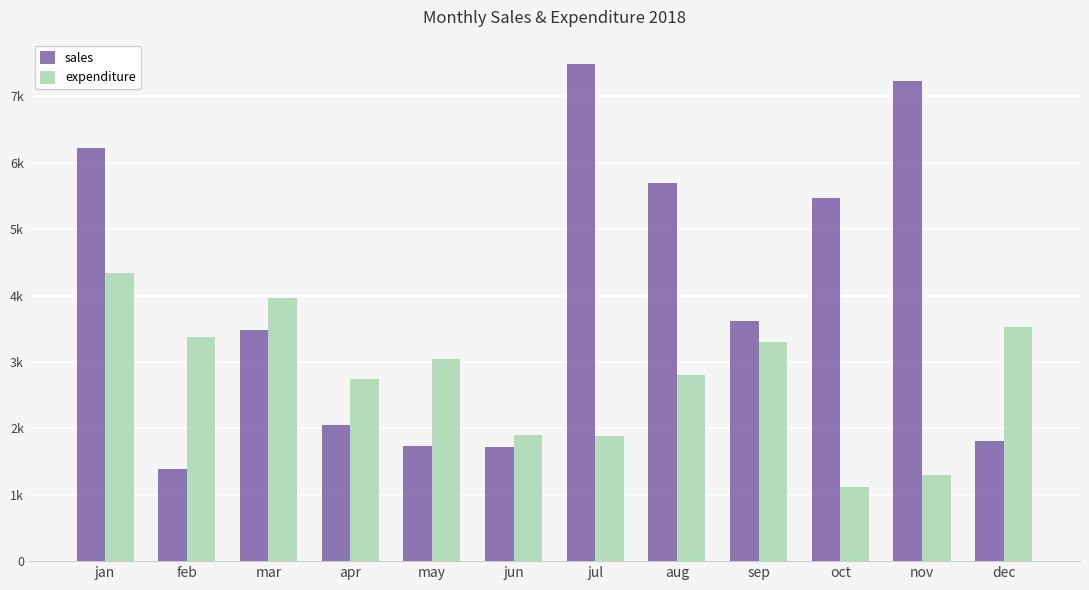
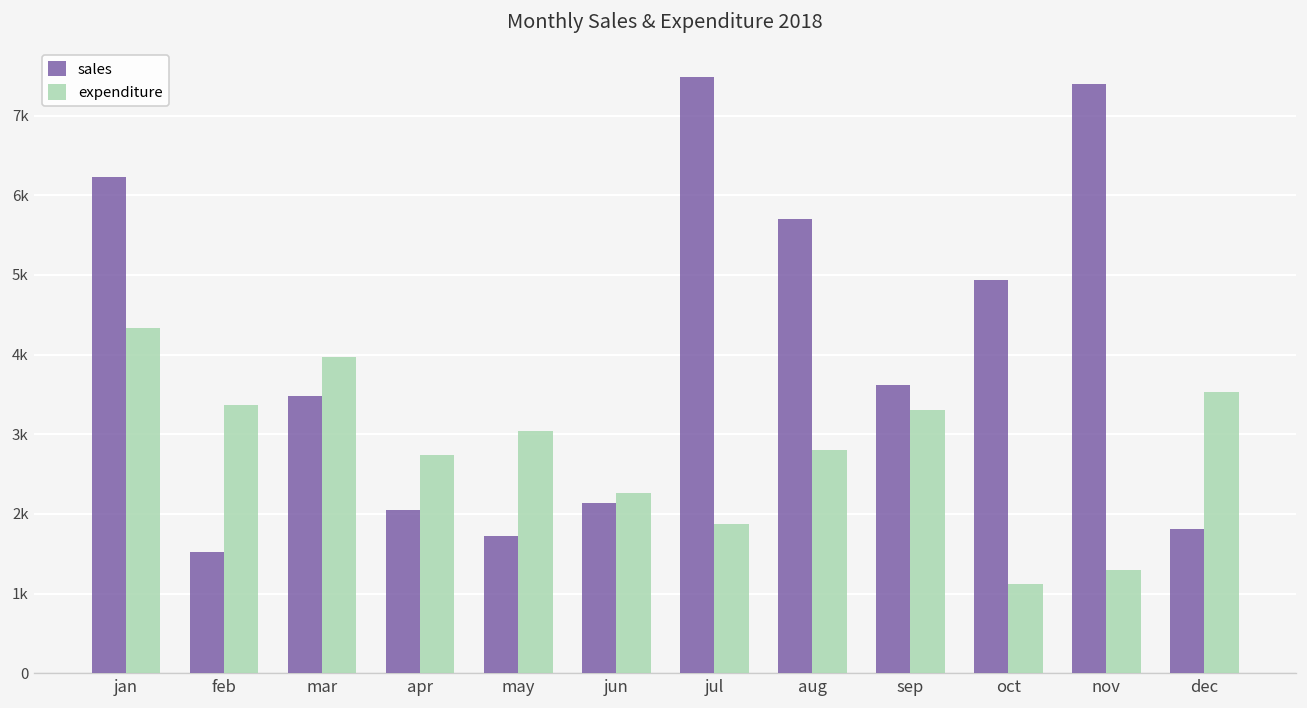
sales, feb: 1400 -> 1500
sales, jun: 1700 -> 2100
expenditure, jun: 1900 -> 2300
sales, oct: 5500 -> 4900
sales, nov: 7200 -> 7400
